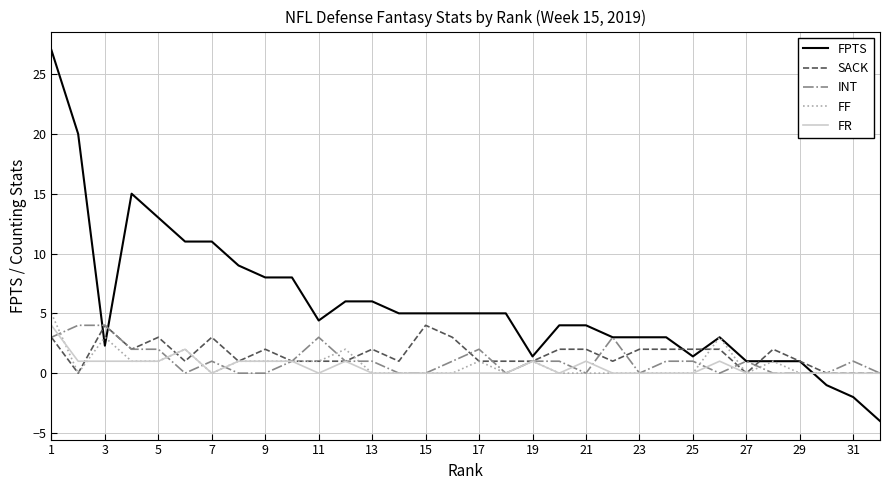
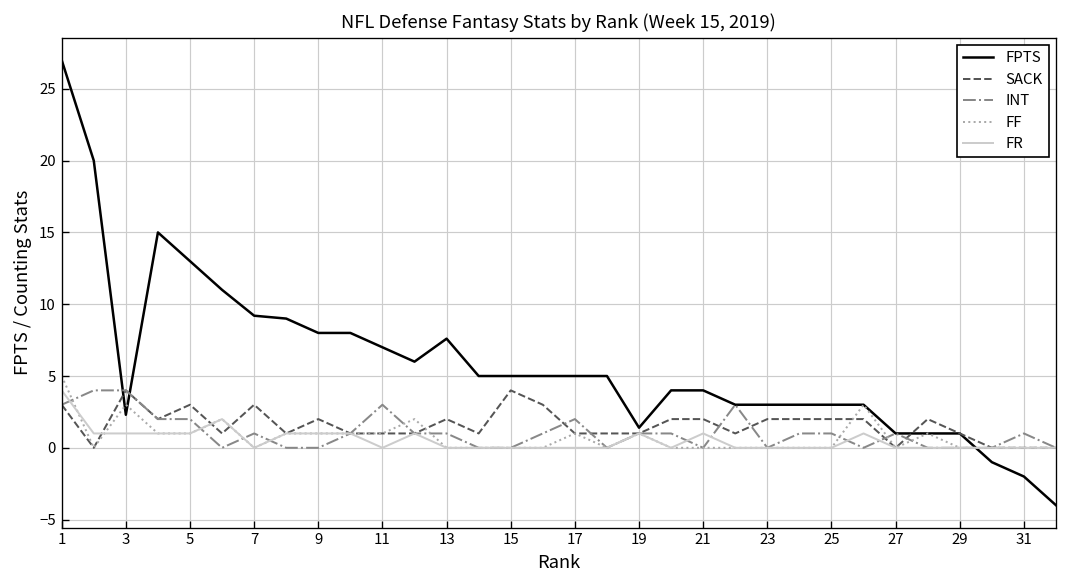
FPTS, 7: 11.0 -> 9.2
FPTS, 11: 4.4 -> 7.0
FPTS, 13: 6.0 -> 7.6
FPTS, 25: 1.4 -> 3.0
